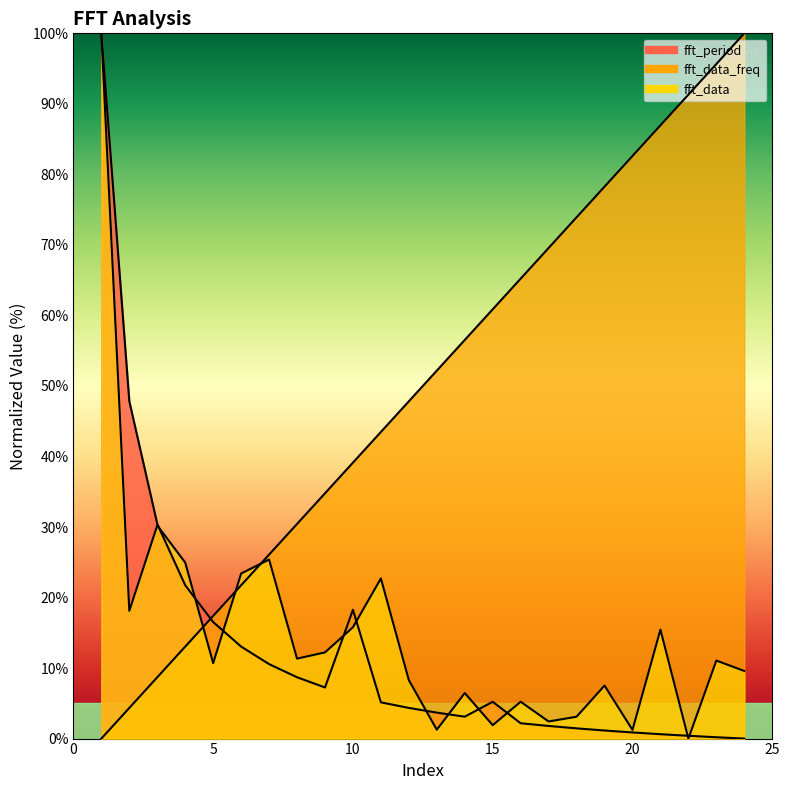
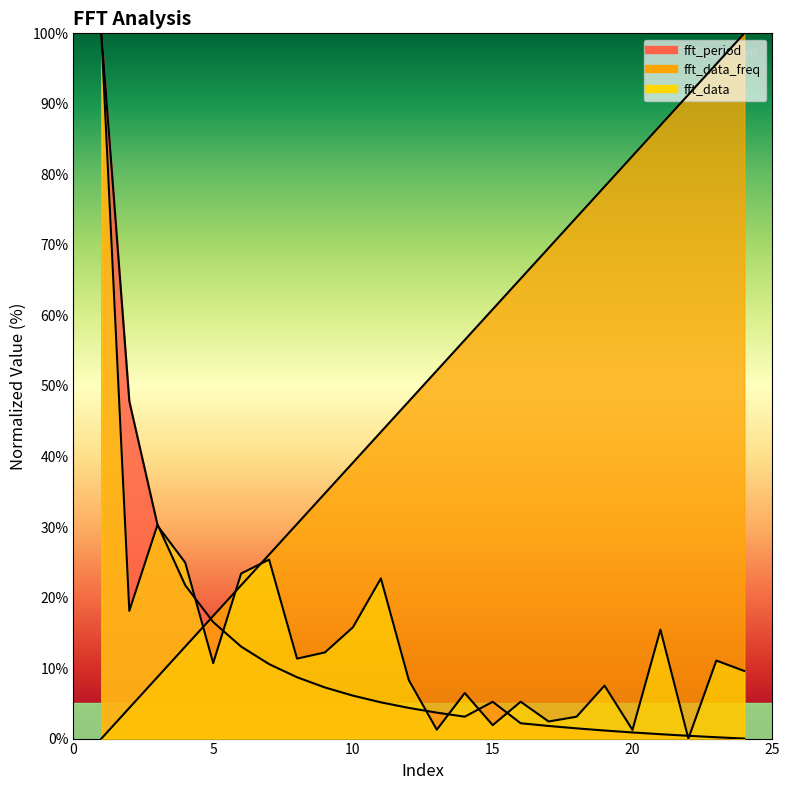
fft_period, 10: 18% -> 6%
